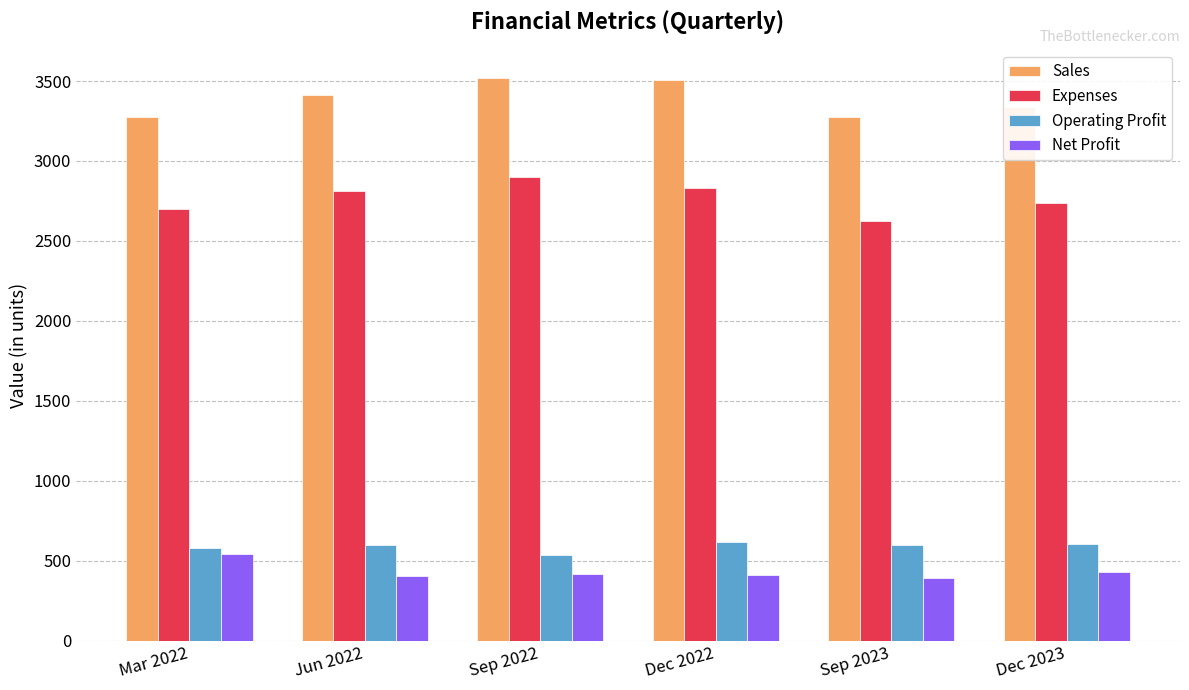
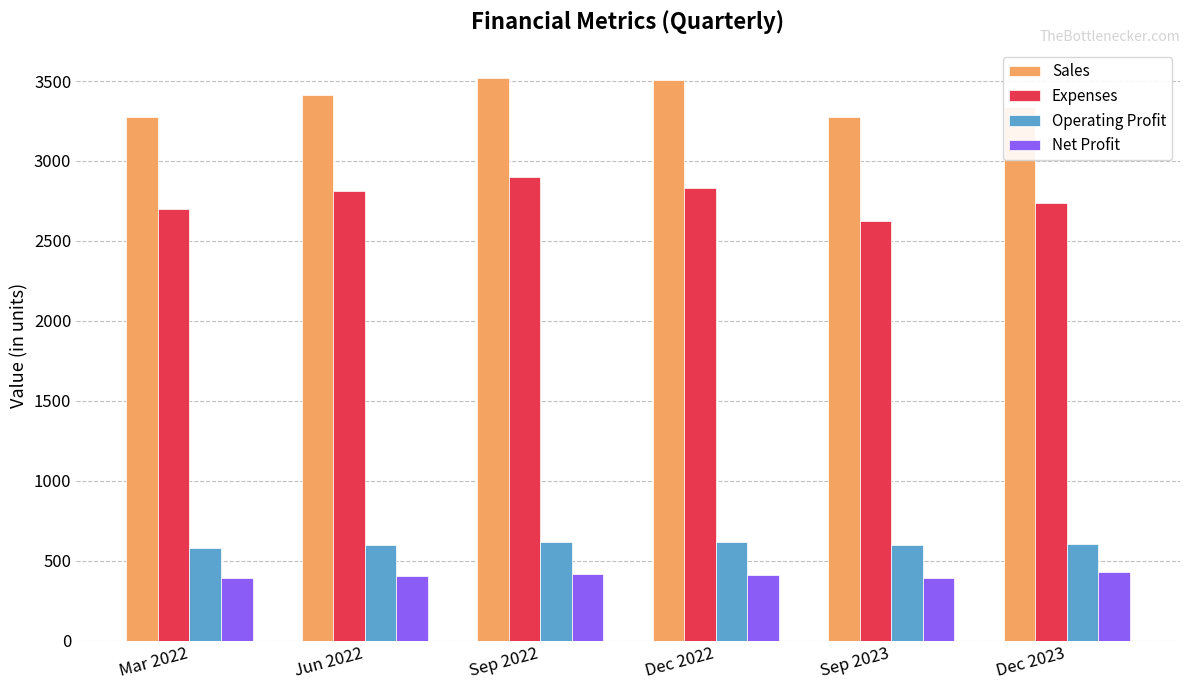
Net Profit, Mar 2022: 540 -> 390
Operating Profit, Sep 2022: 530 -> 620
